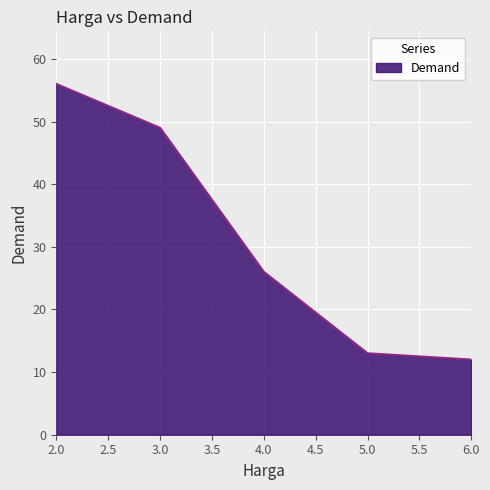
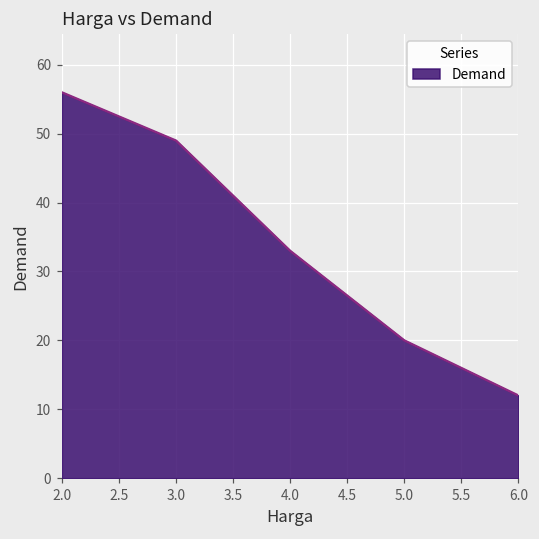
4.0: 26 -> 33
5.0: 13 -> 20
